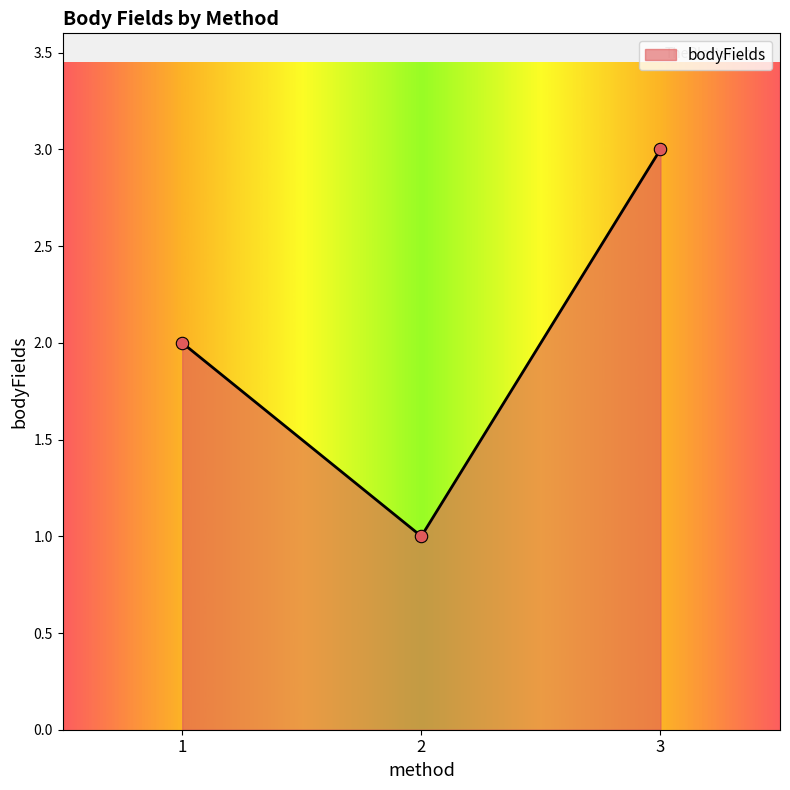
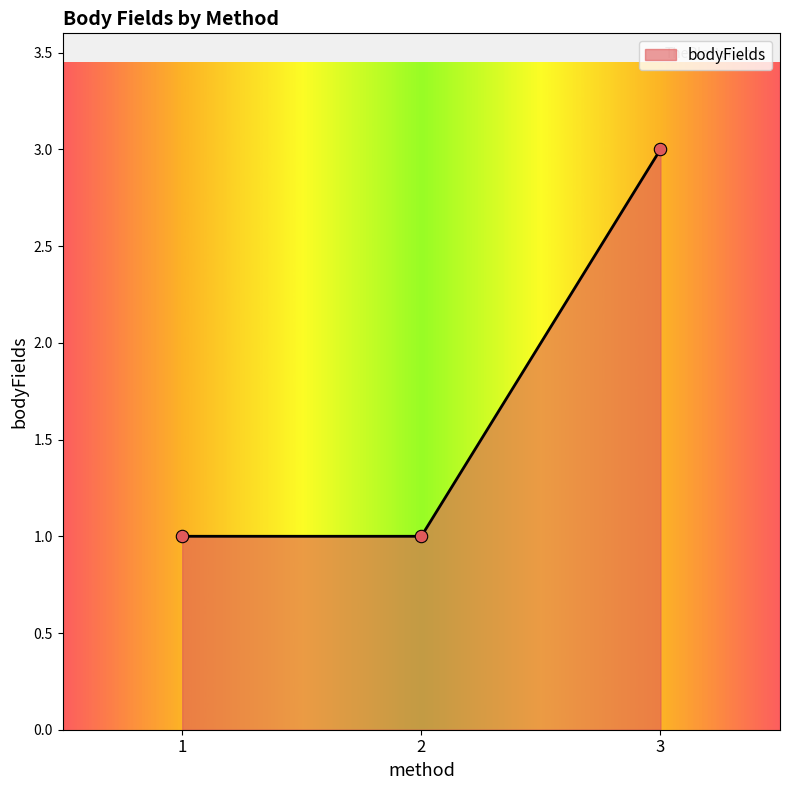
1: 2 -> 1
